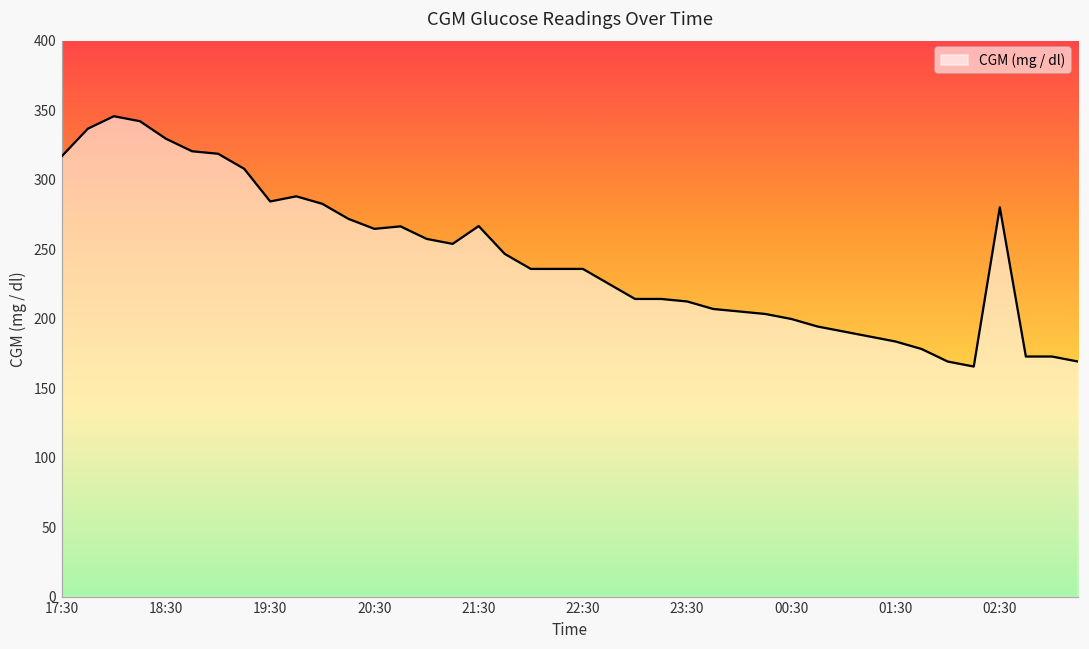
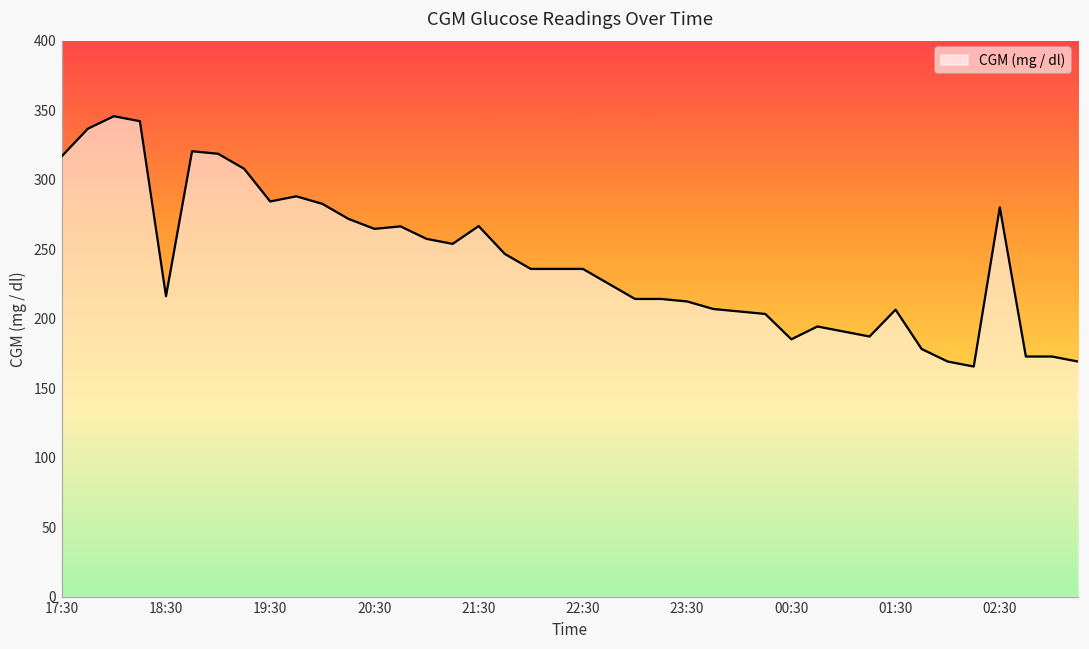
18:30: 329 -> 216
00:30: 200 -> 185
01:30: 184 -> 207
